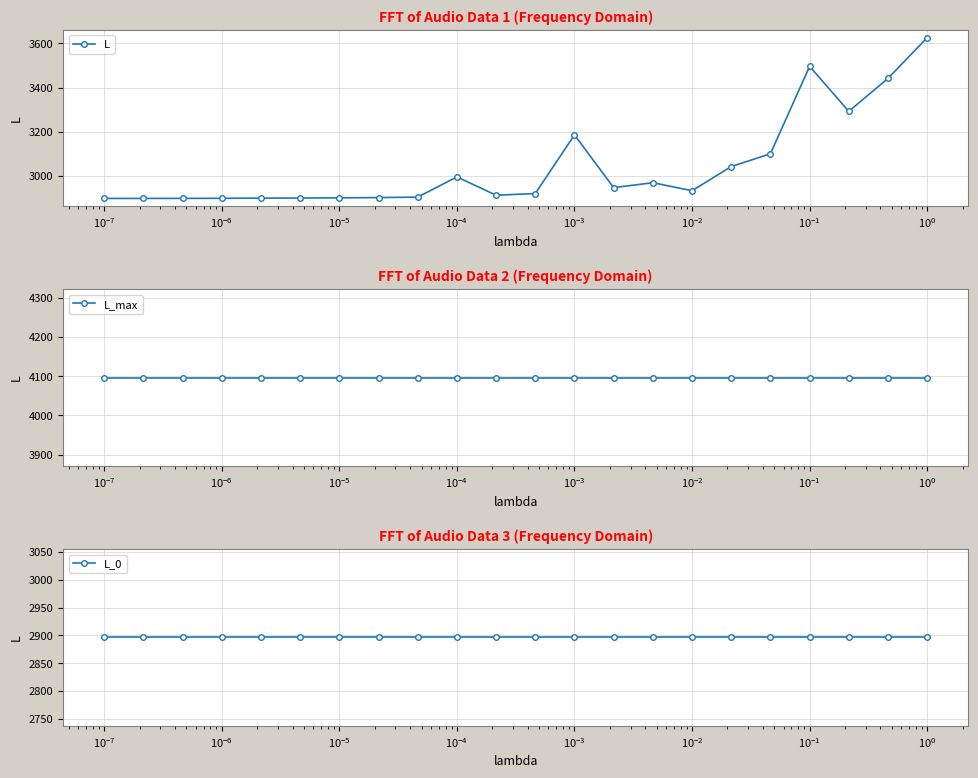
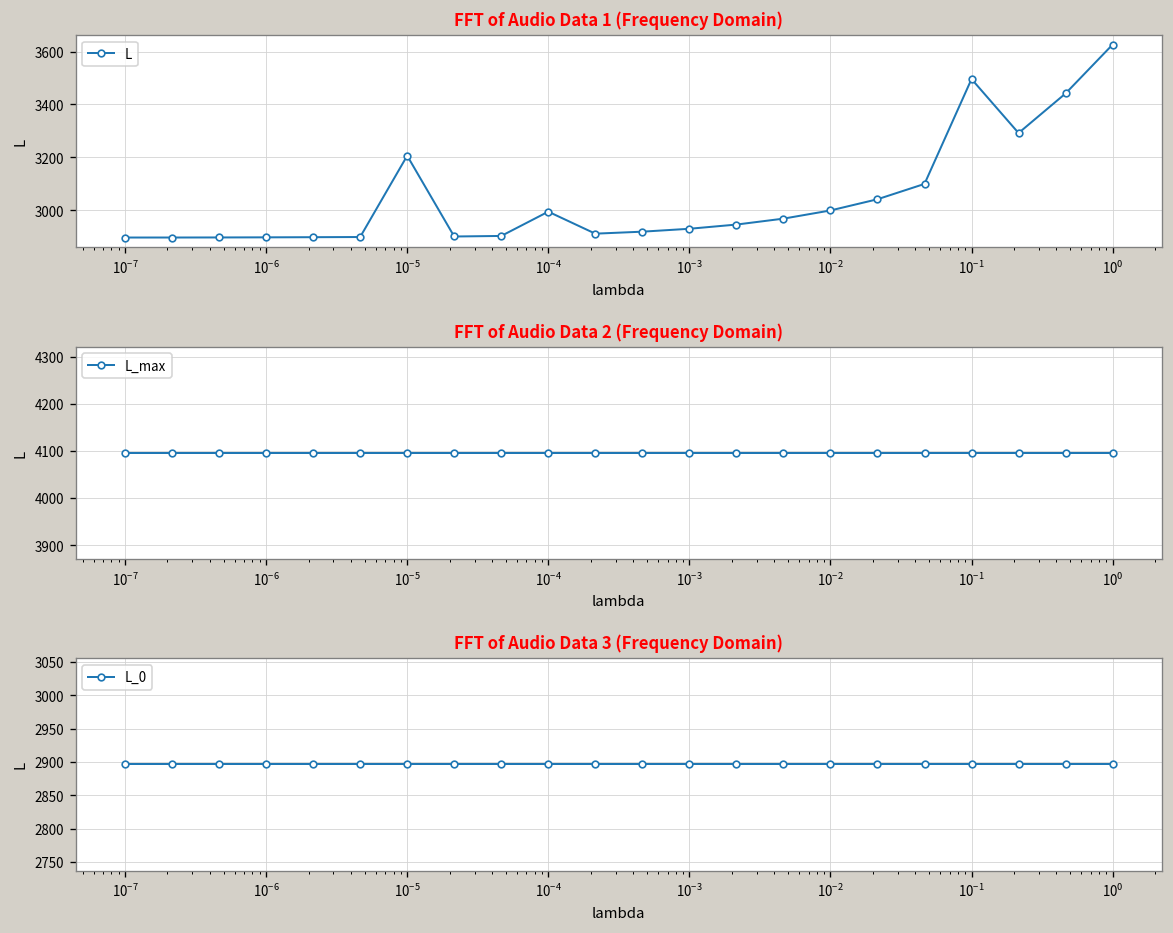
FFT of Audio Data 1 (Frequency Domain), 10^-5: 2900 -> 3210
FFT of Audio Data 1 (Frequency Domain), 10^-3: 3180 -> 2930
FFT of Audio Data 1 (Frequency Domain), 10^-2: 2930 -> 3000
